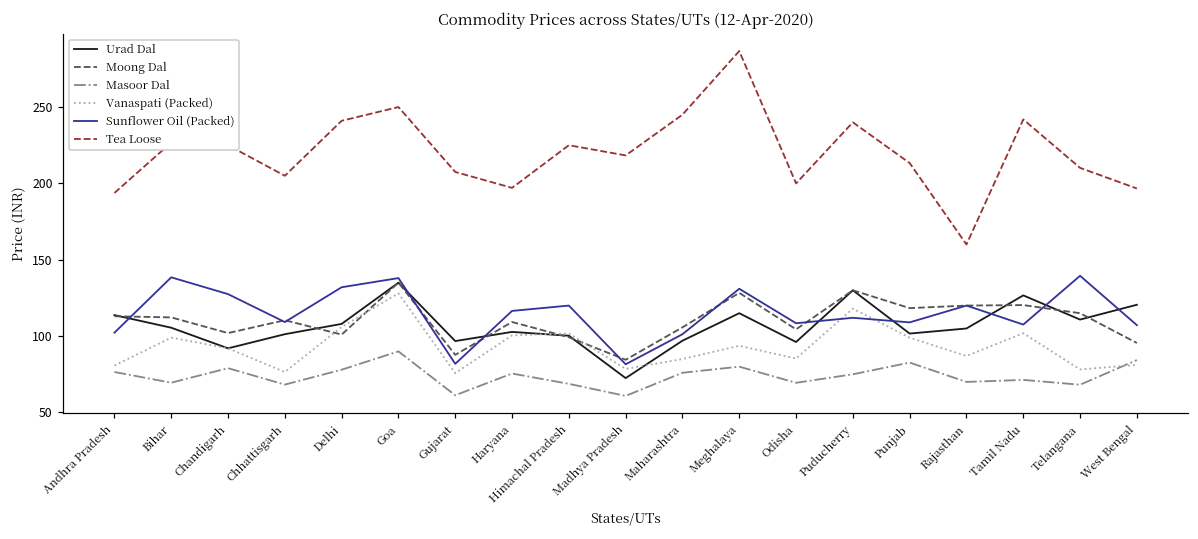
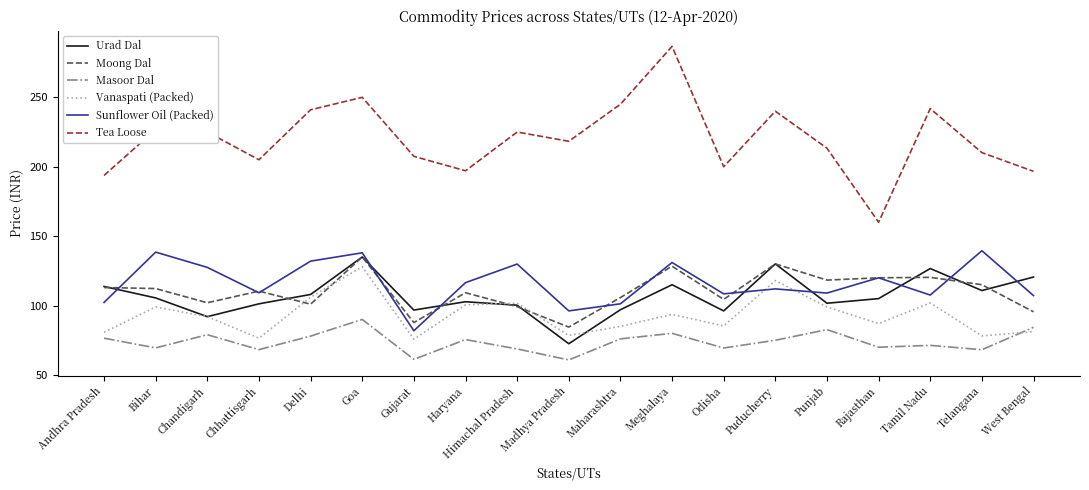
Sunflower Oil (Packed), Himachal Pradesh: 120 -> 130
Sunflower Oil (Packed), Madhya Pradesh: 82 -> 96
